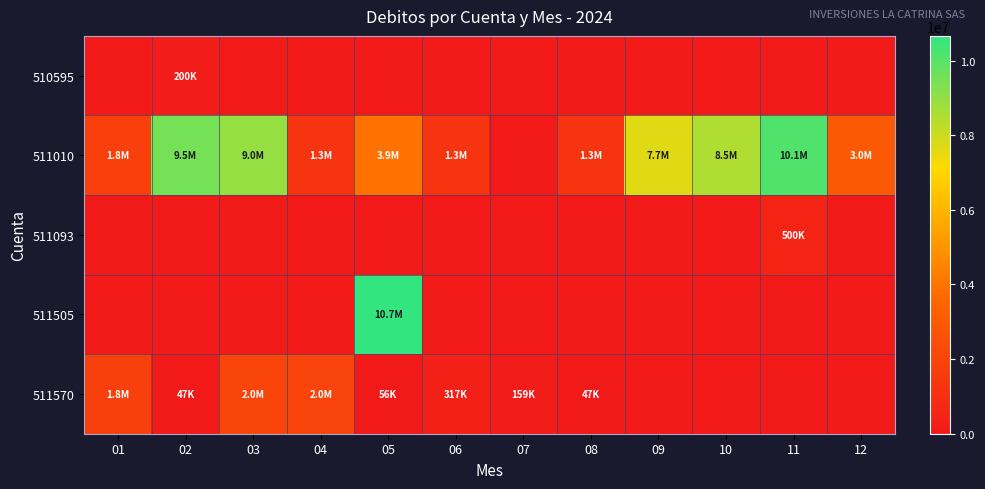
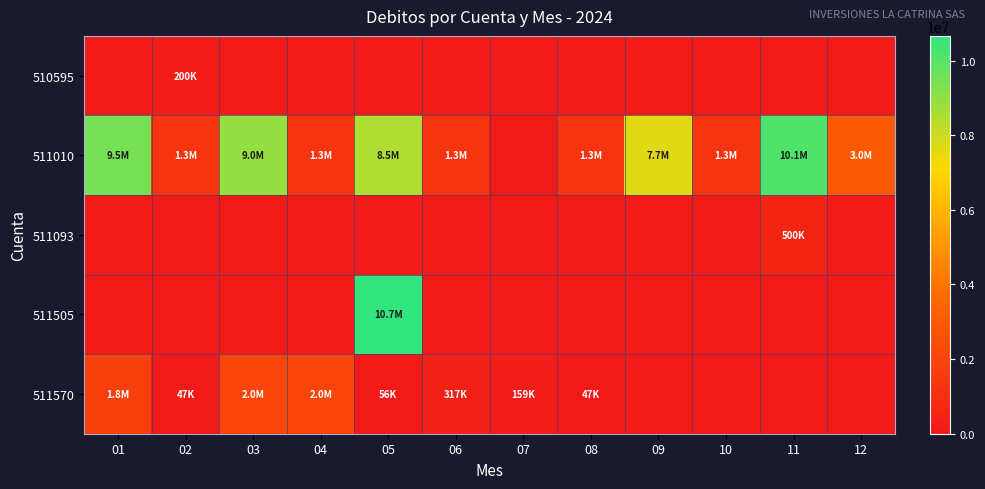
511010, 01: 1.8M -> 9.5M
511010, 02: 9.5M -> 1.3M
511010, 05: 3.9M -> 8.5M
511010, 10: 8.5M -> 1.3M
